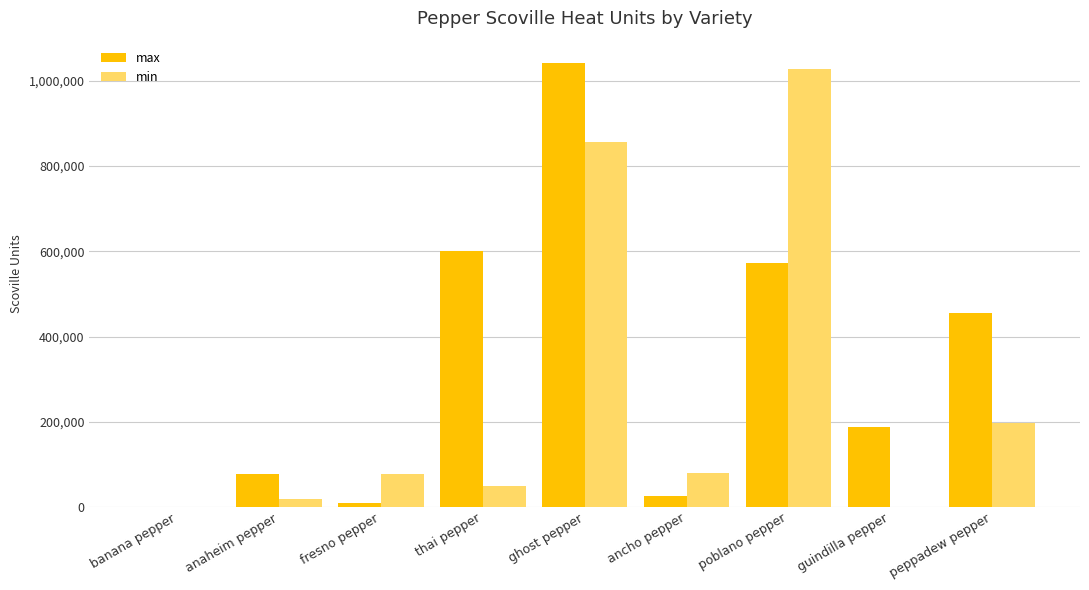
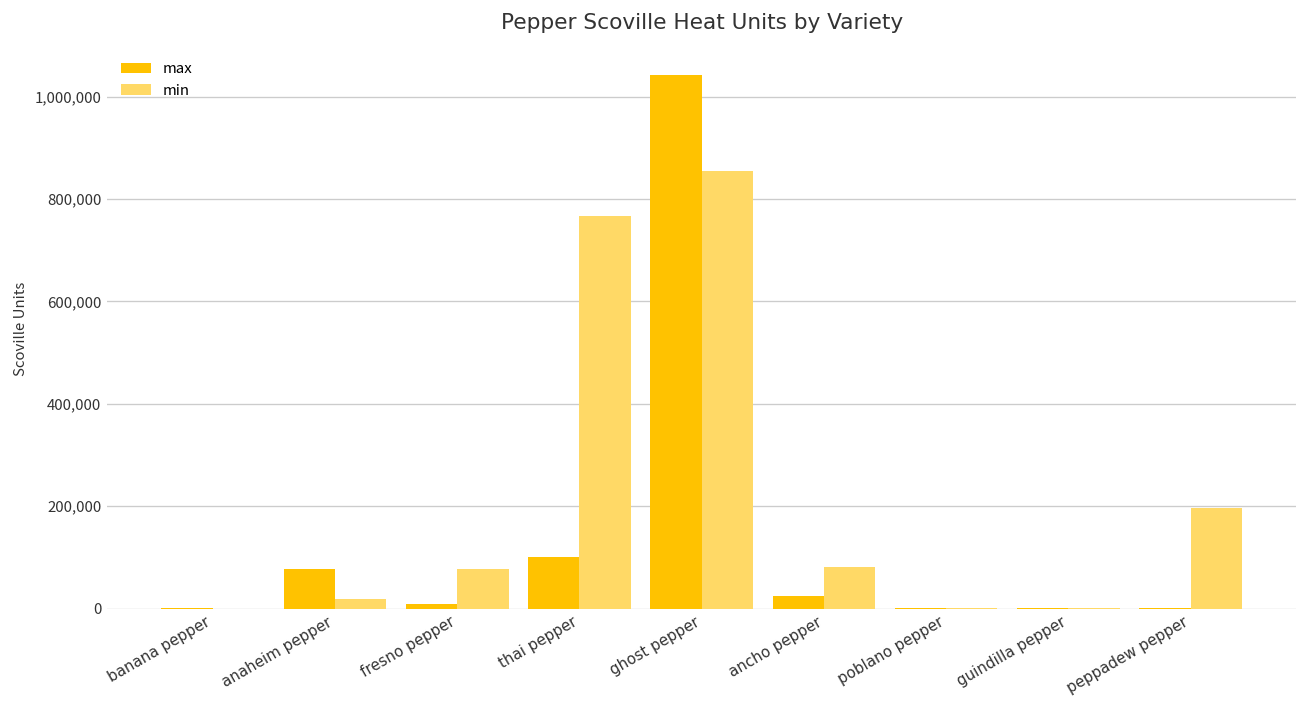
max, thai pepper: 600,000 -> 100,000
min, thai pepper: 50,000 -> 770,000
max, poblano pepper: 570,000 -> 0
min, poblano pepper: 1,030,000 -> 0
max, guindilla pepper: 190,000 -> 0
max, peppadew pepper: 450,000 -> 0
